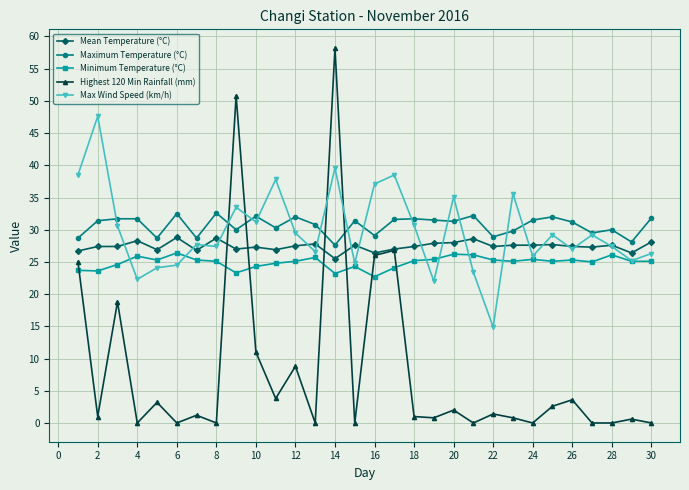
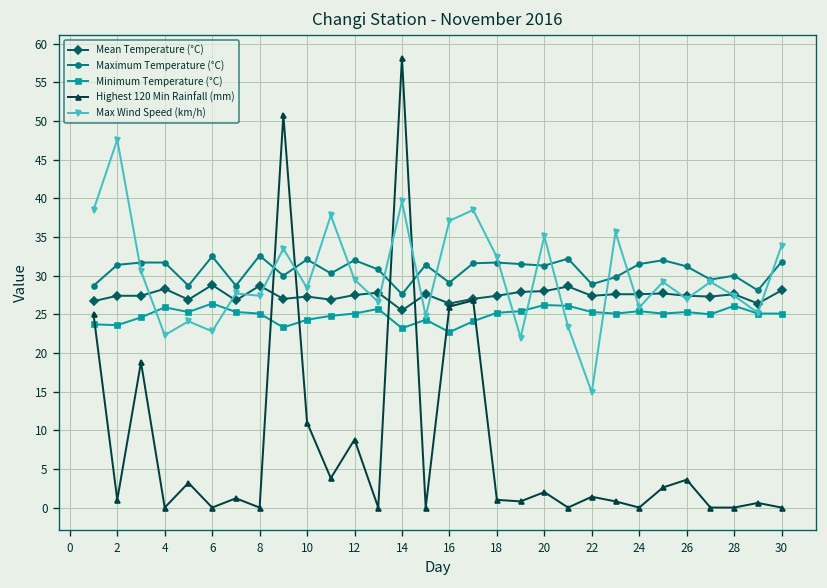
Max Wind Speed (km/h), 6: 25 -> 23
Max Wind Speed (km/h), 10: 31 -> 28
Max Wind Speed (km/h), 18: 31 -> 32
Max Wind Speed (km/h), 30: 26 -> 34
